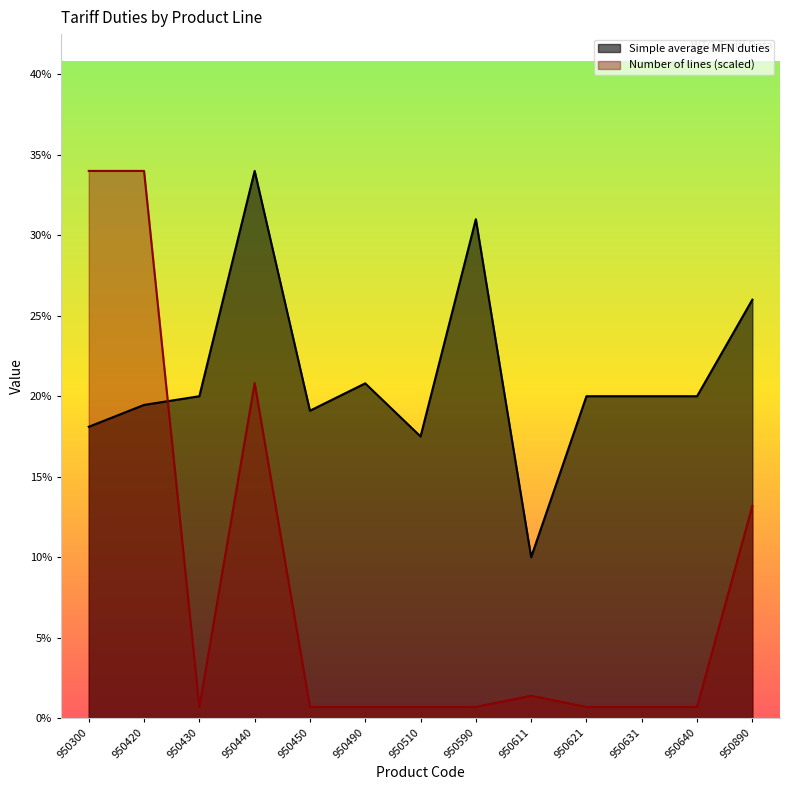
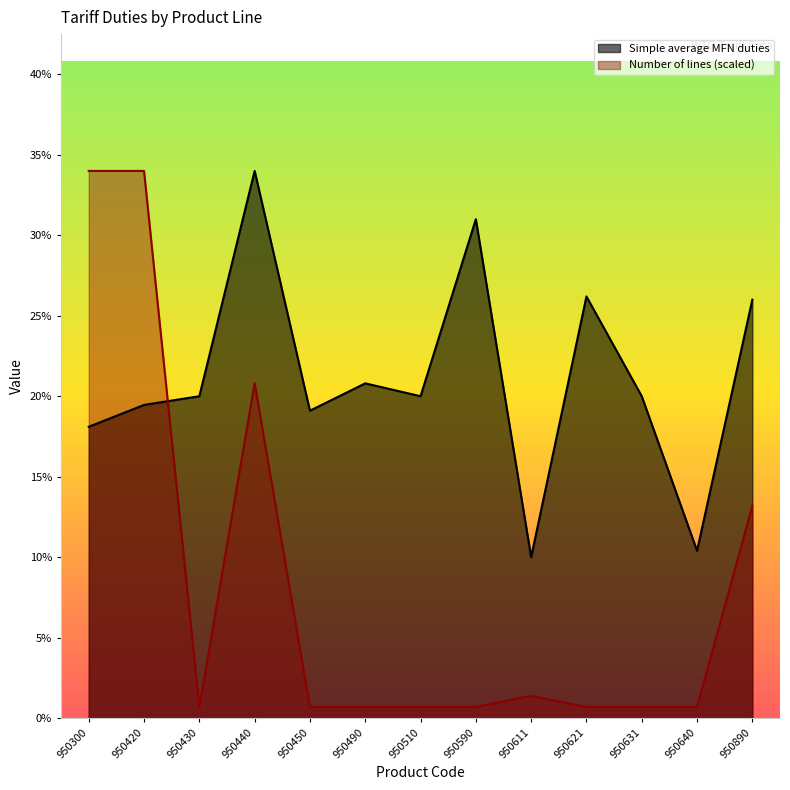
Simple average MFN duties, 950510: 17.5% -> 20.0%
Simple average MFN duties, 950621: 20.0% -> 26.2%
Simple average MFN duties, 950640: 20.0% -> 10.4%
